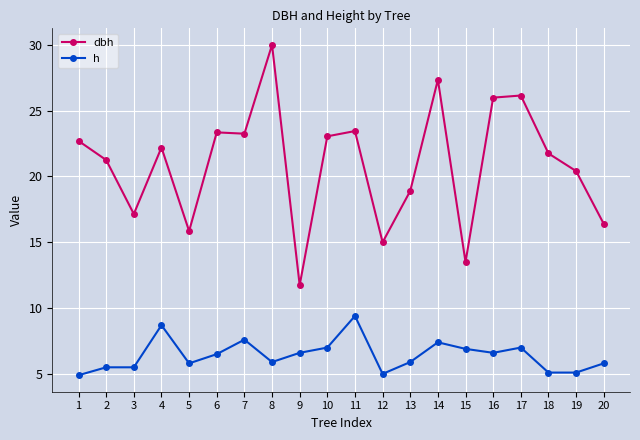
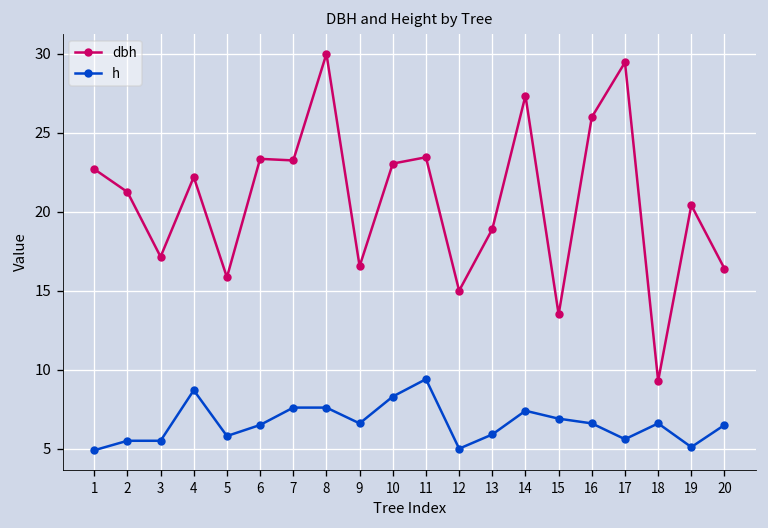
h, 8: 5.9 -> 7.6
dbh, 9: 11.7 -> 16.6
h, 10: 7.0 -> 8.3
dbh, 17: 26.2 -> 29.5
h, 17: 7.0 -> 5.6
dbh, 18: 21.8 -> 9.3
h, 18: 5.1 -> 6.6
h, 20: 5.8 -> 6.5
